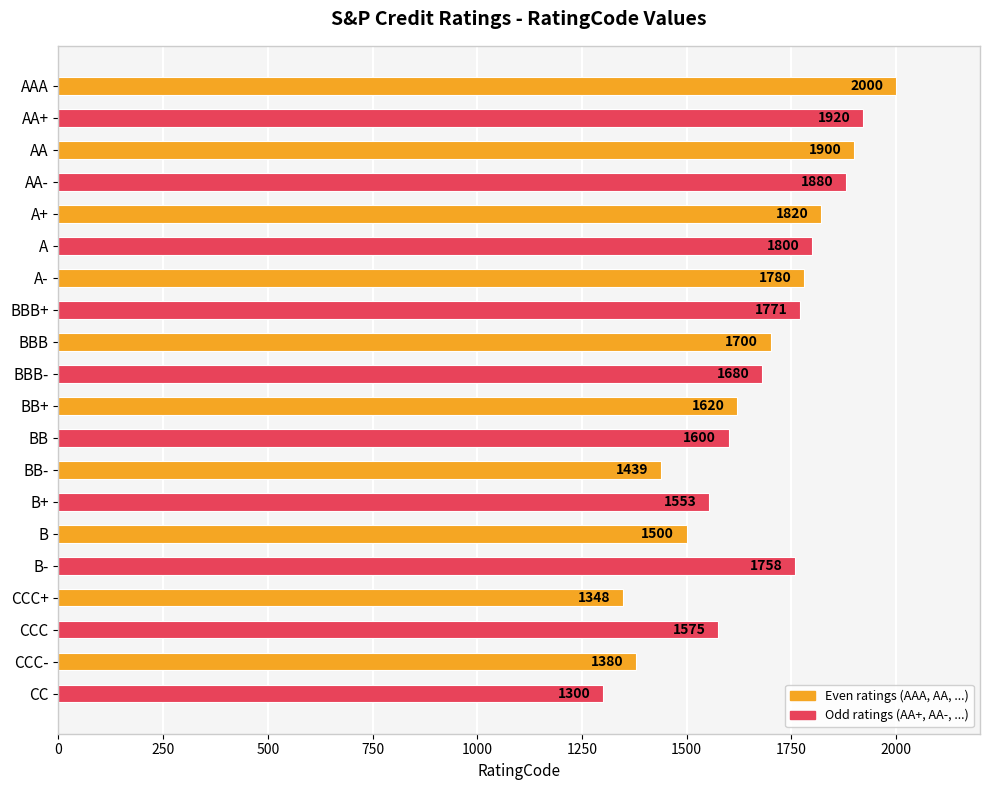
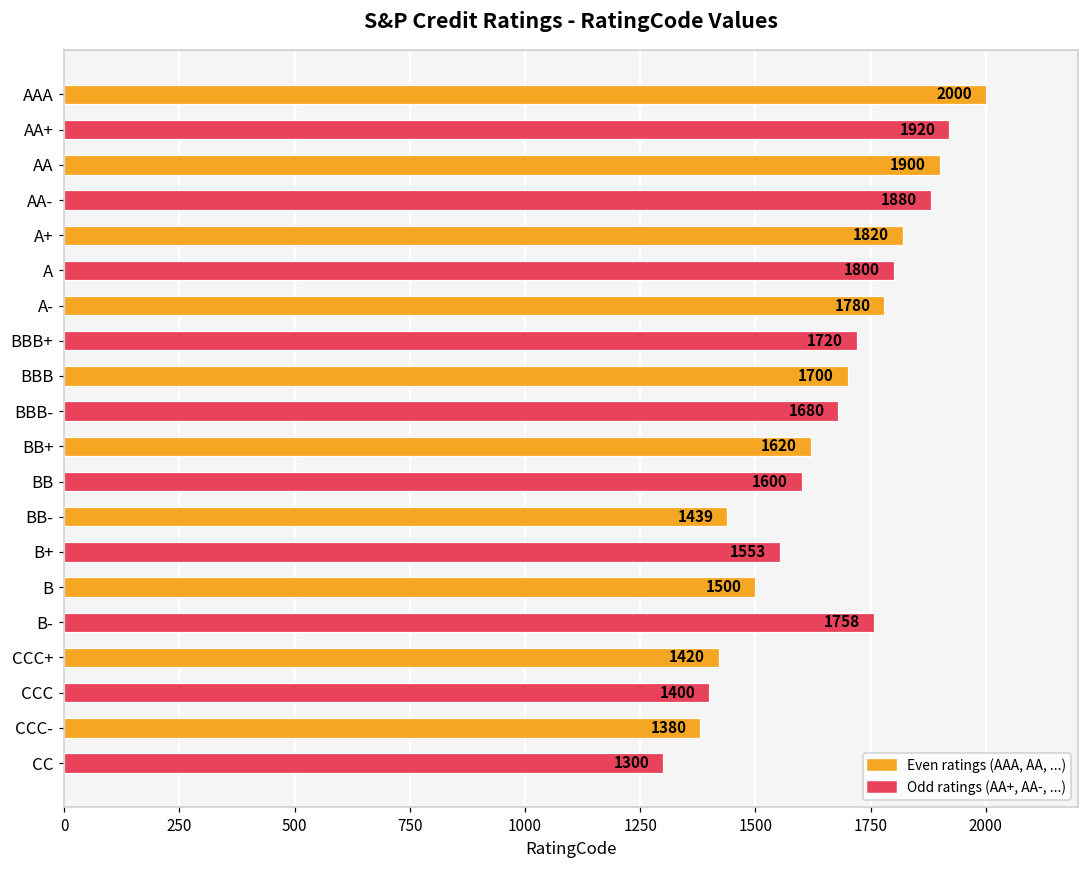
BBB+: 1771 -> 1720
CCC+: 1348 -> 1420
CCC: 1575 -> 1400
